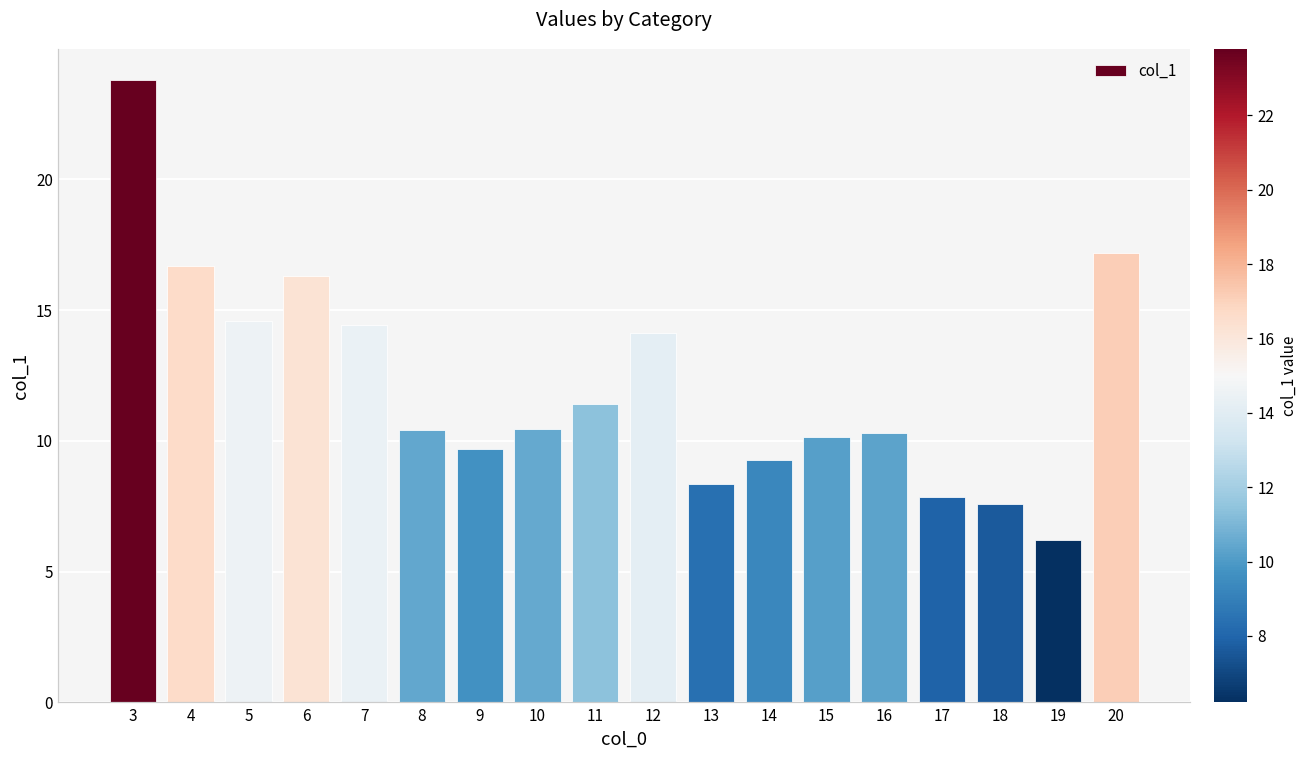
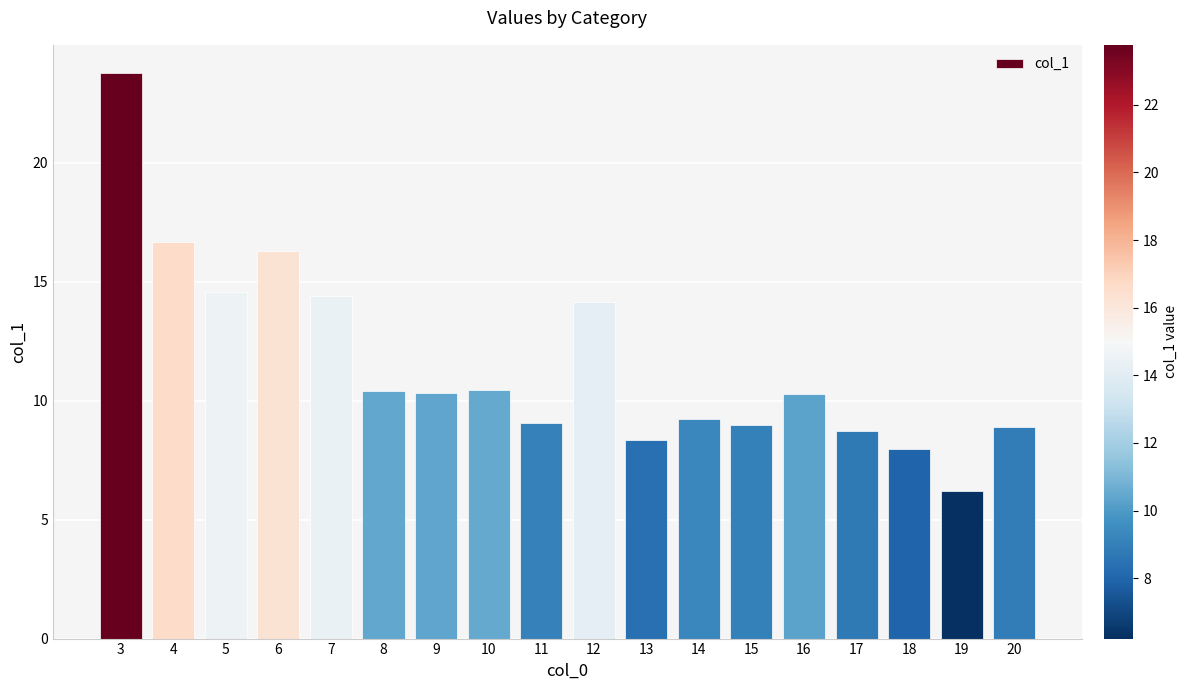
9: 9.7 -> 10.3
11: 11.4 -> 9.1
15: 10.2 -> 9.0
17: 7.9 -> 8.7
18: 7.6 -> 8.0
20: 17.2 -> 8.9
